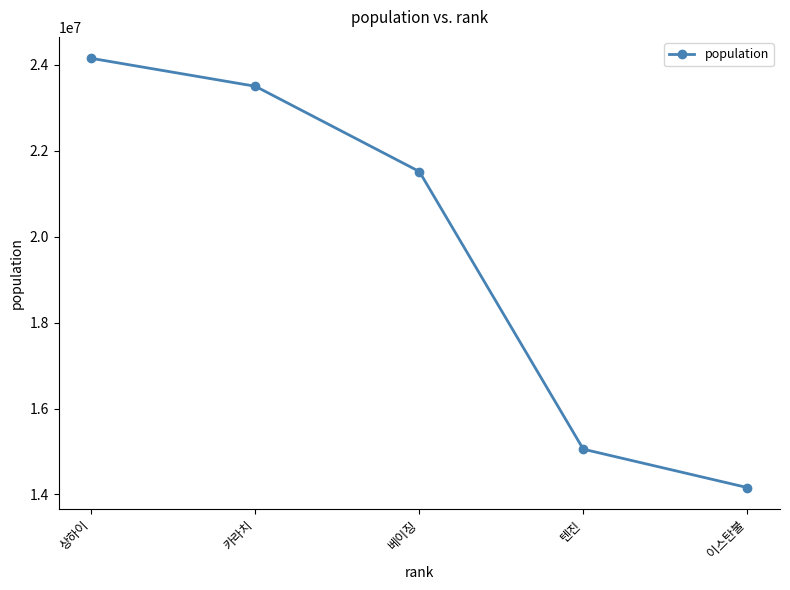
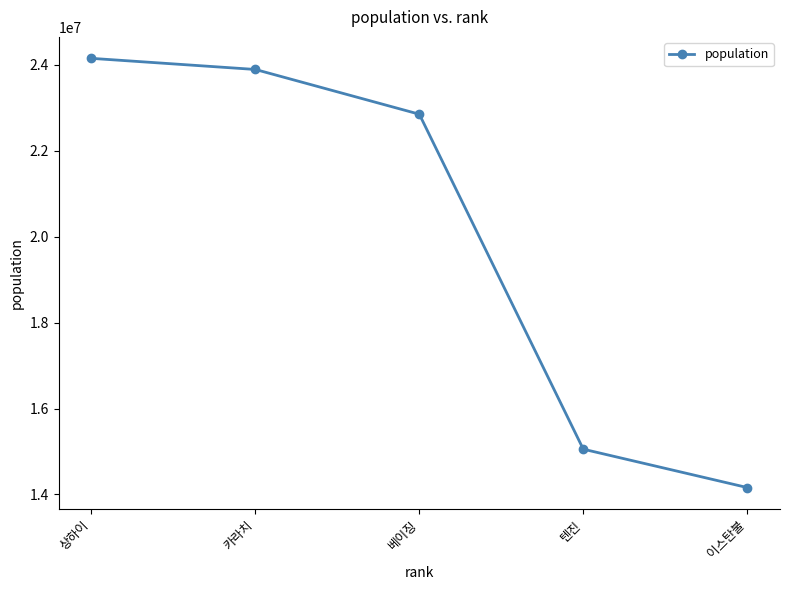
카라치: 23500000 -> 23900000
베이징: 21500000 -> 22800000
